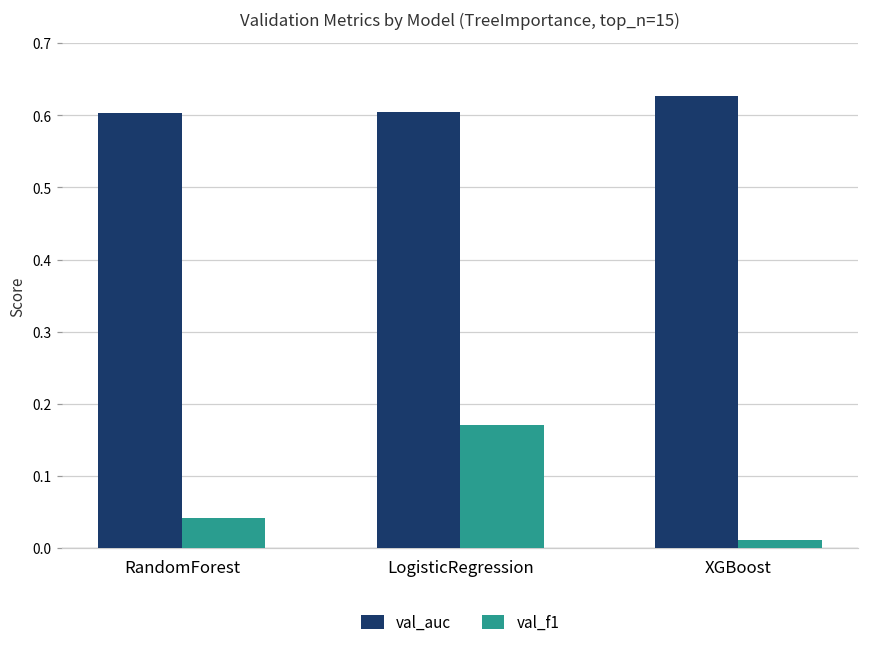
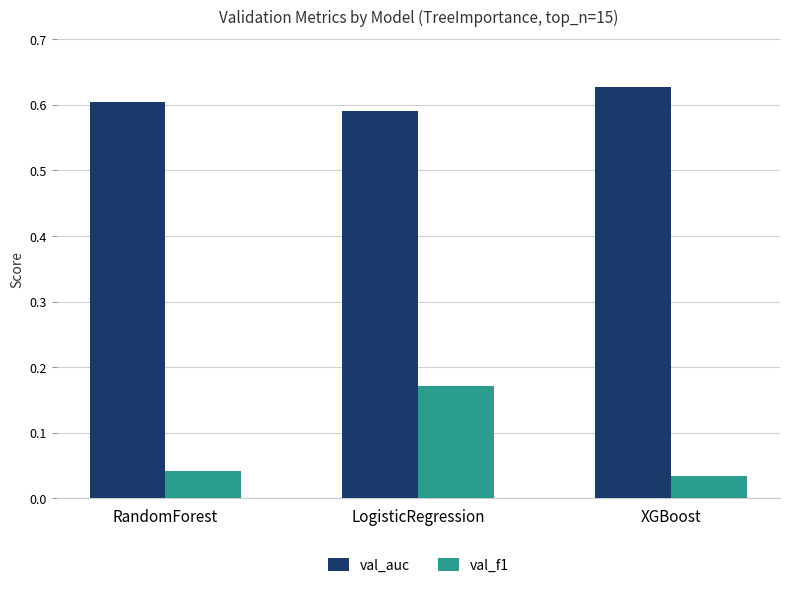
val_auc, LogisticRegression: 0.60 -> 0.59
val_f1, XGBoost: 0.01 -> 0.03
